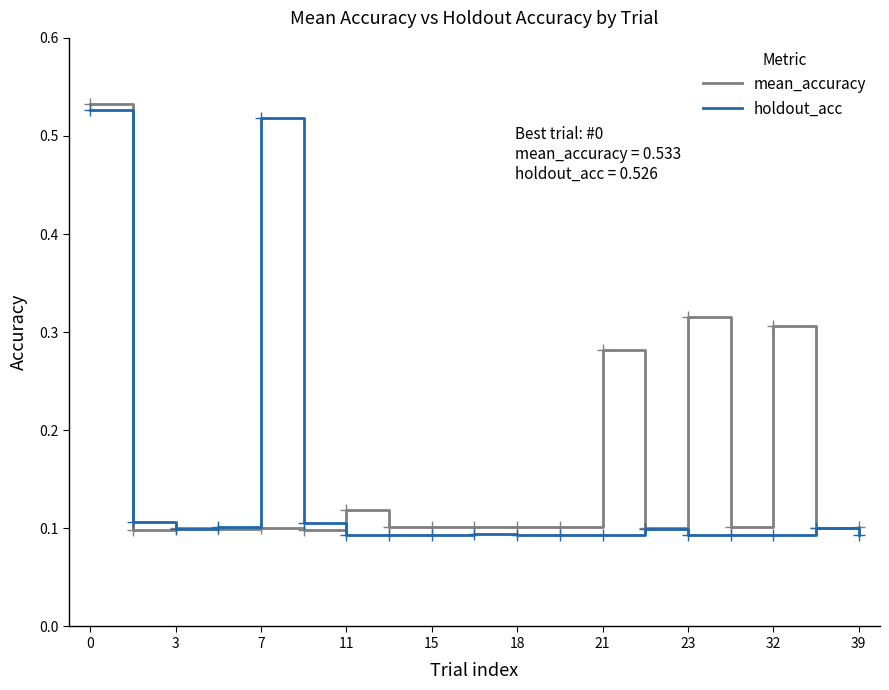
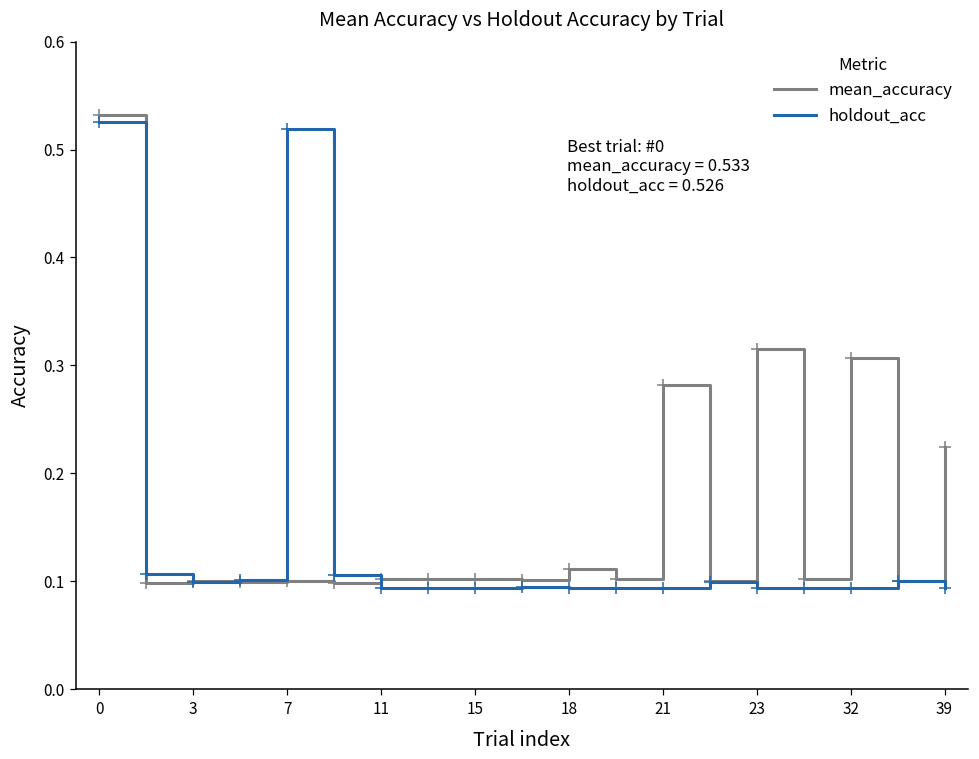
mean_accuracy, 11: 0.12 -> 0.10
mean_accuracy, 18: 0.10 -> 0.11
mean_accuracy, 39: 0.10 -> 0.22
